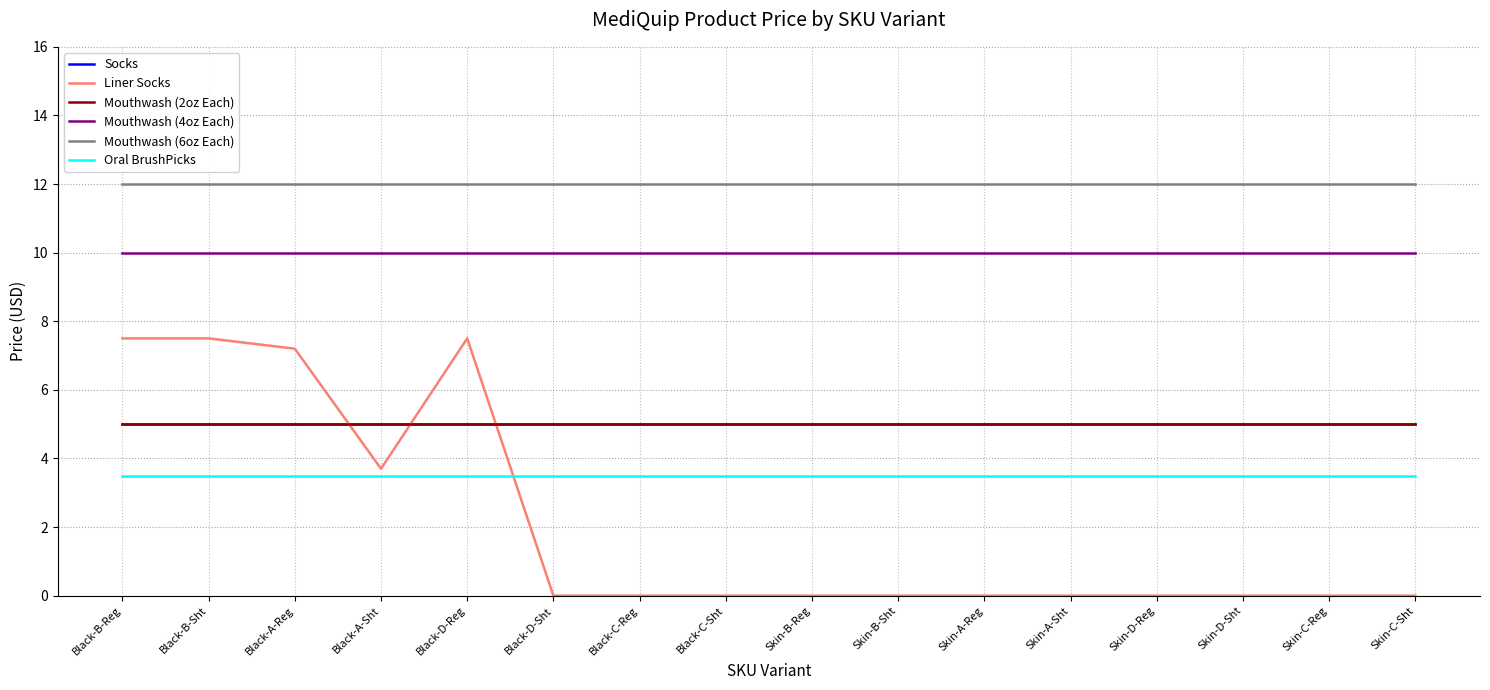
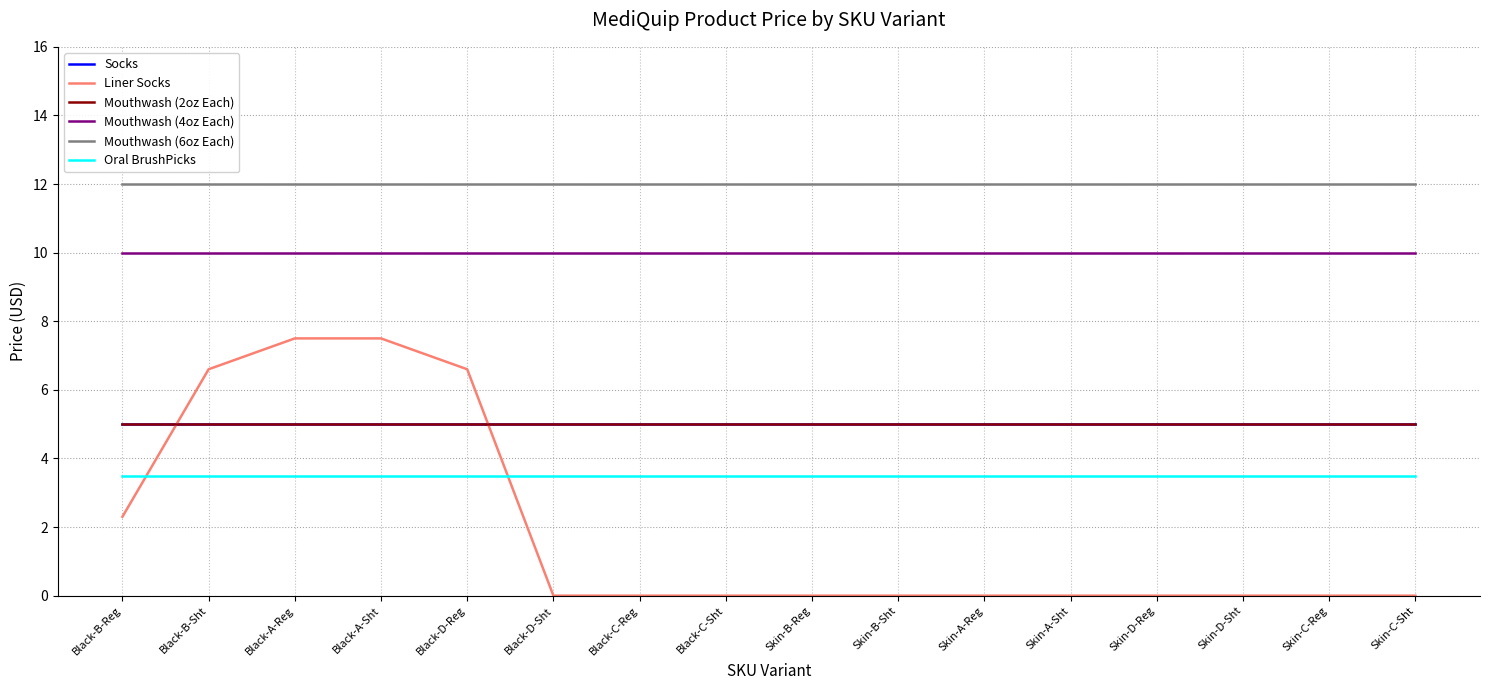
Liner Socks, Black-B-Reg: 7.5 -> 2.3
Liner Socks, Black-B-Sht: 7.5 -> 6.6
Liner Socks, Black-A-Reg: 7.2 -> 7.5
Liner Socks, Black-A-Sht: 3.7 -> 7.5
Liner Socks, Black-D-Reg: 7.5 -> 6.6
